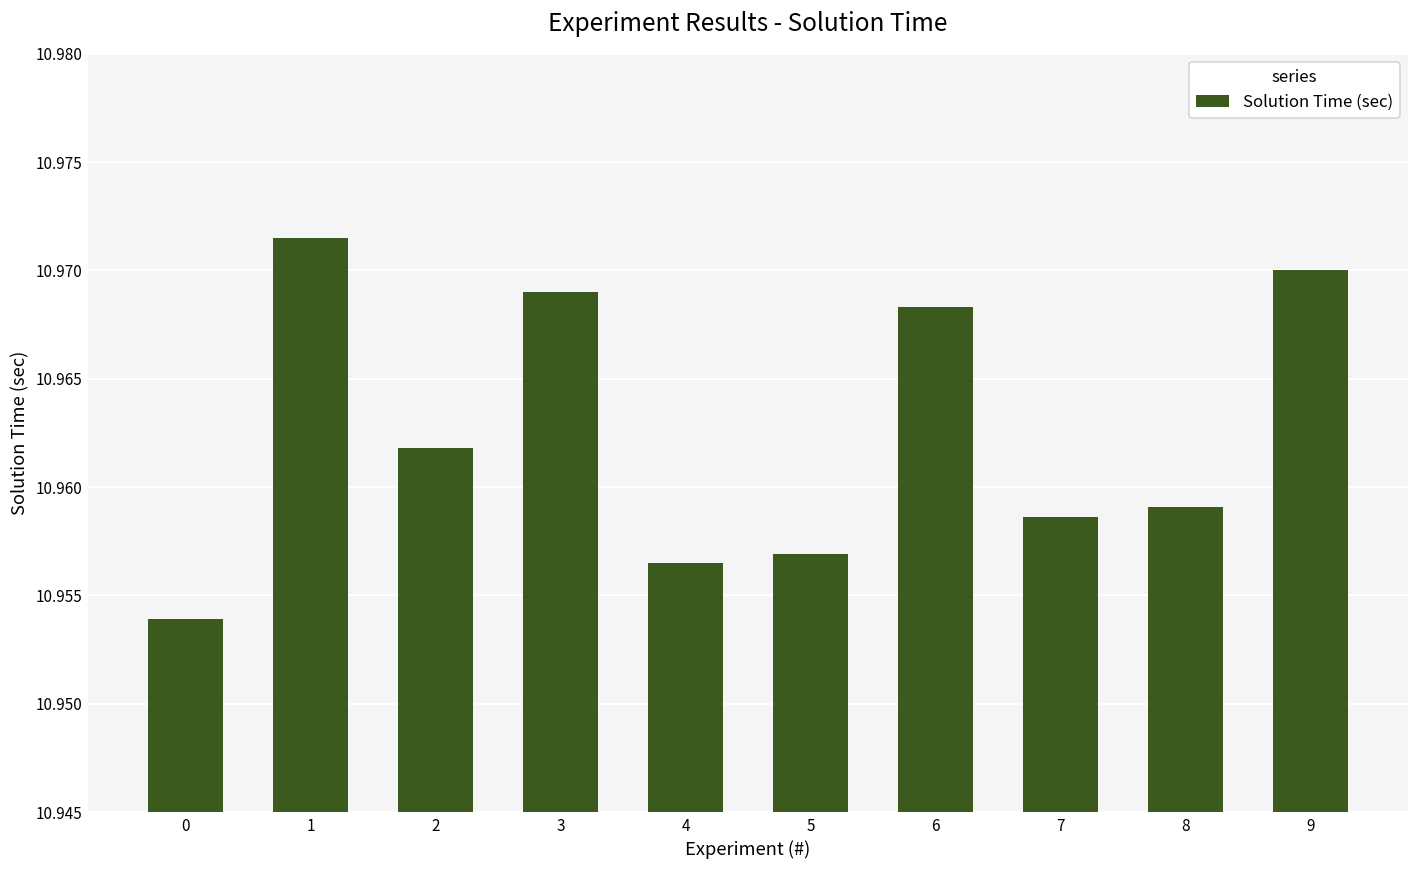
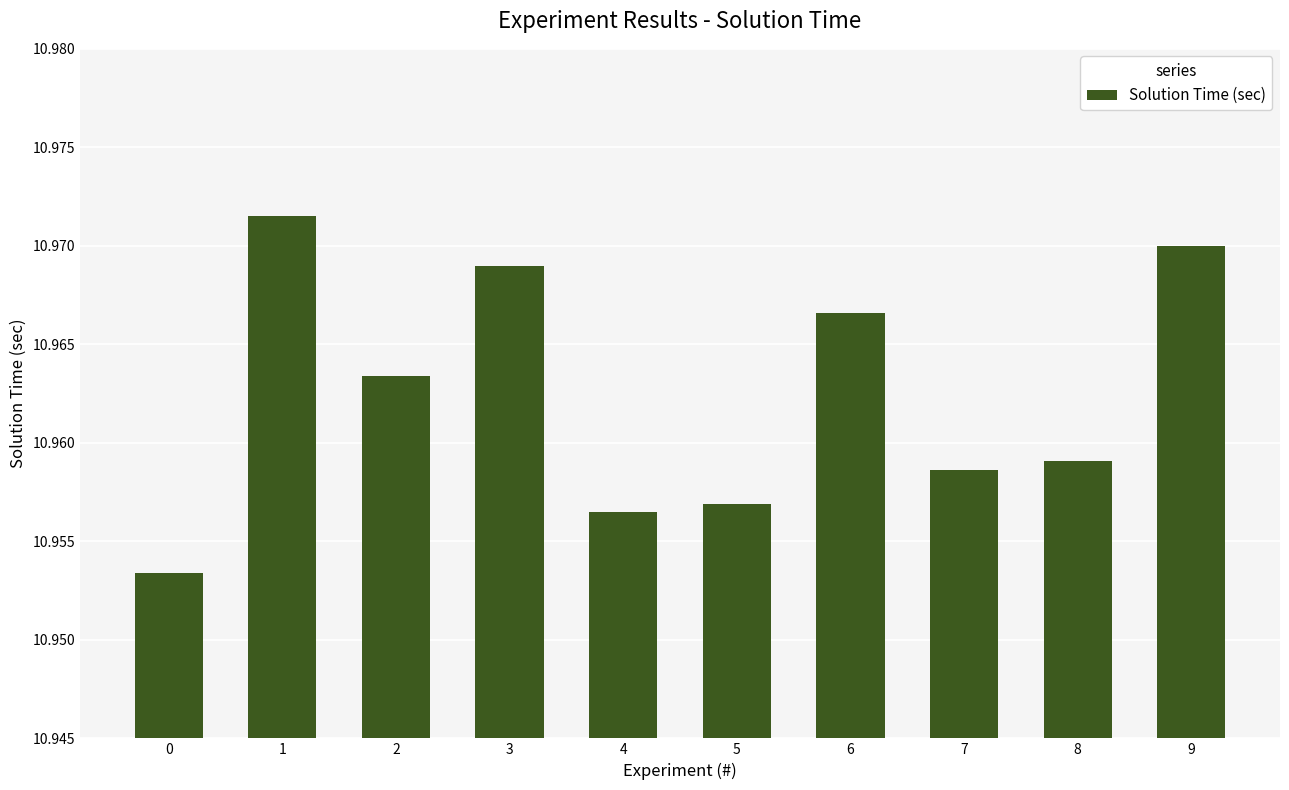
0: 10.9539 -> 10.9534
2: 10.9618 -> 10.9634
6: 10.9683 -> 10.9666
